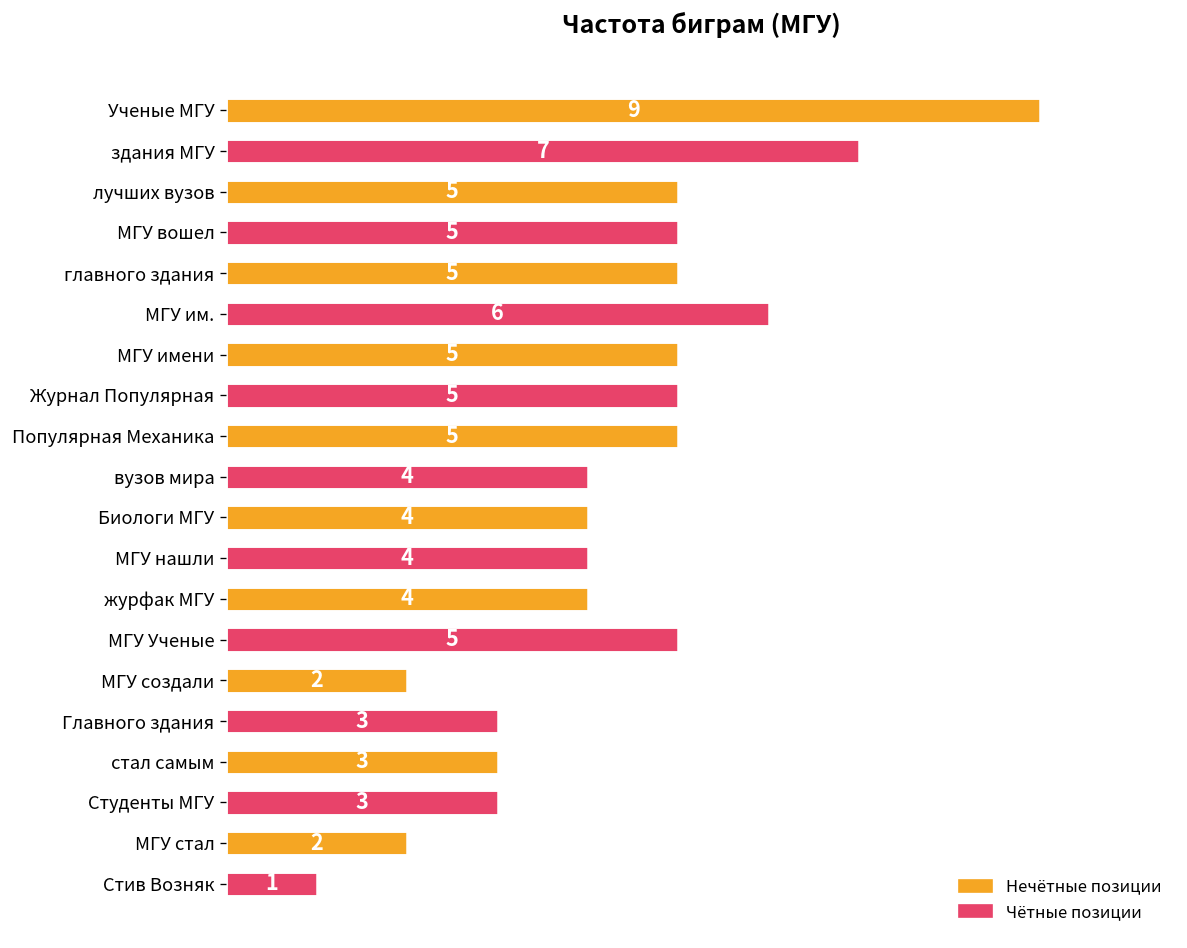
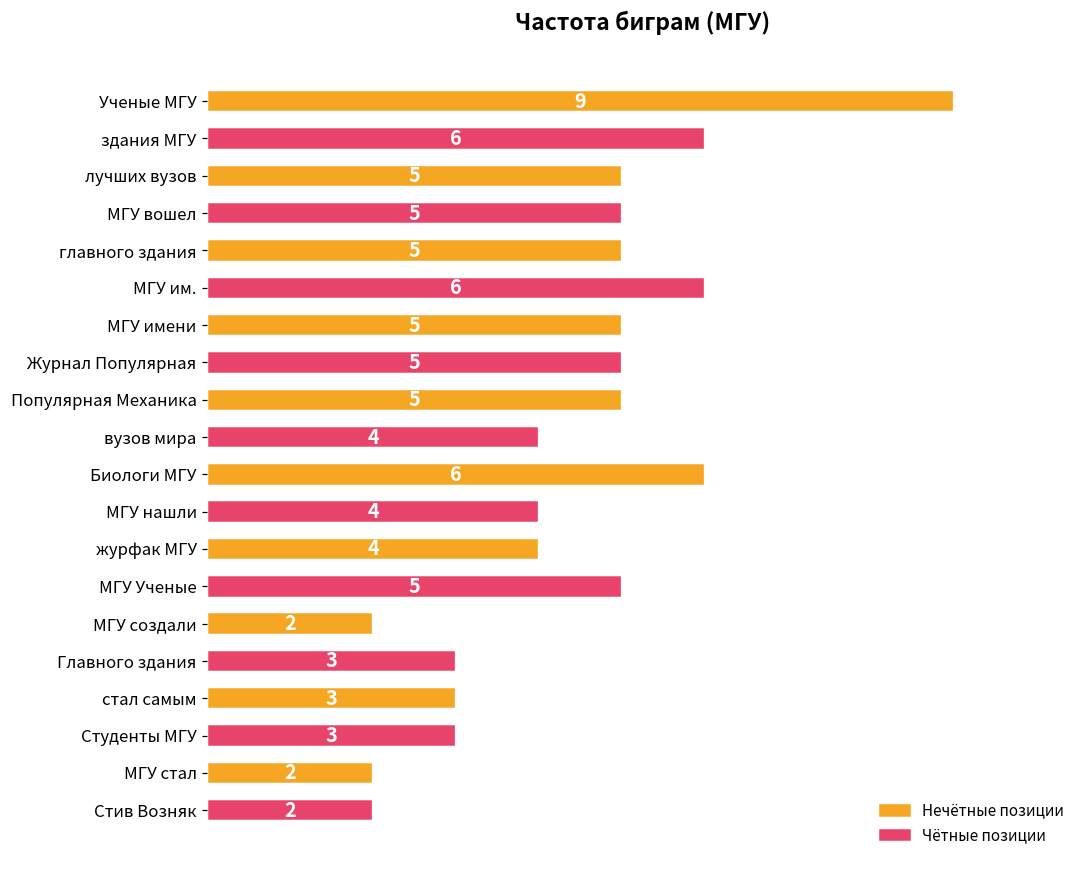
здания МГУ: 7 -> 6
Биологи МГУ: 4 -> 6
Стив Возняк: 1 -> 2
